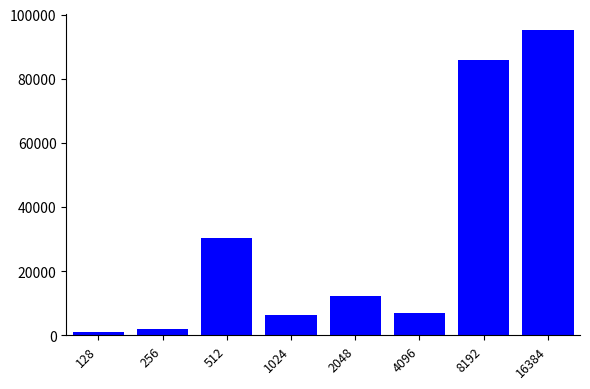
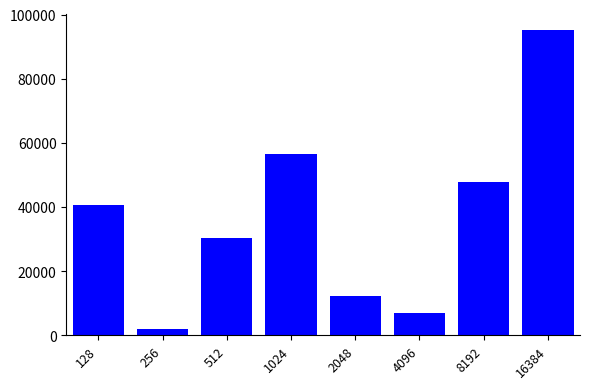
128: 1000 -> 41000
1024: 6000 -> 57000
8192: 86000 -> 48000
